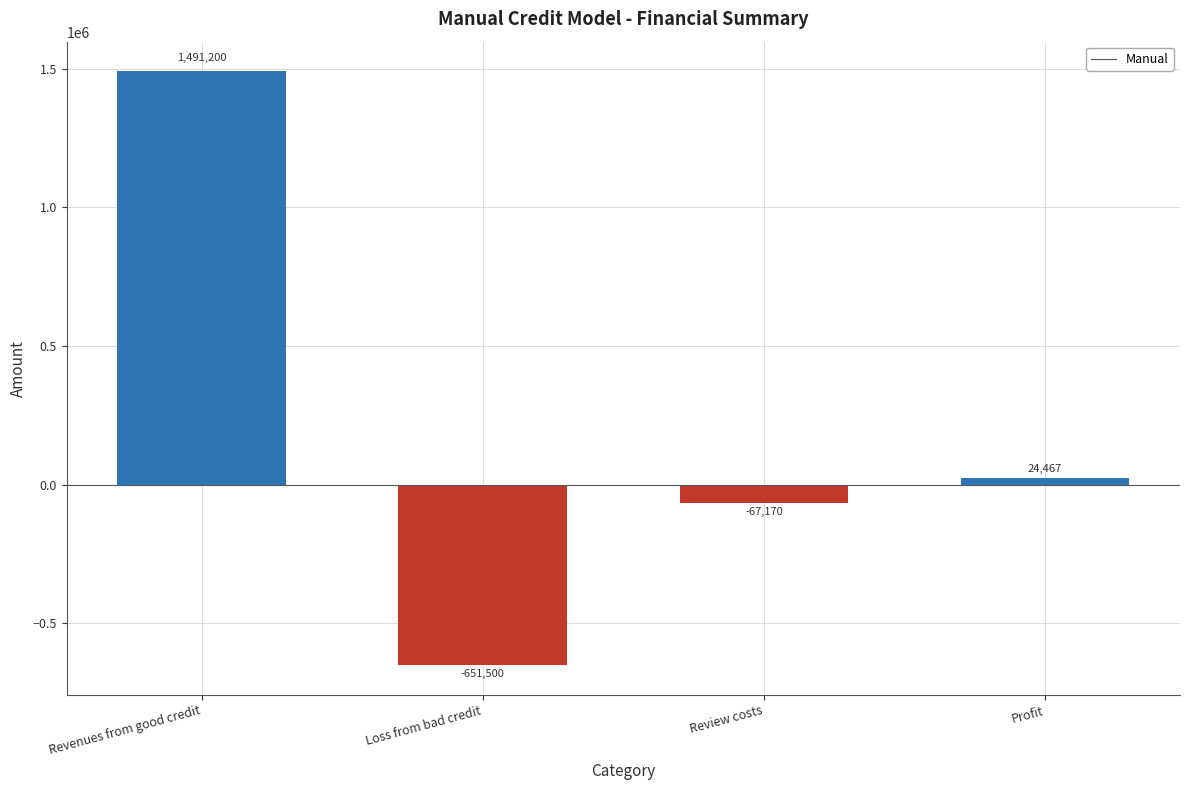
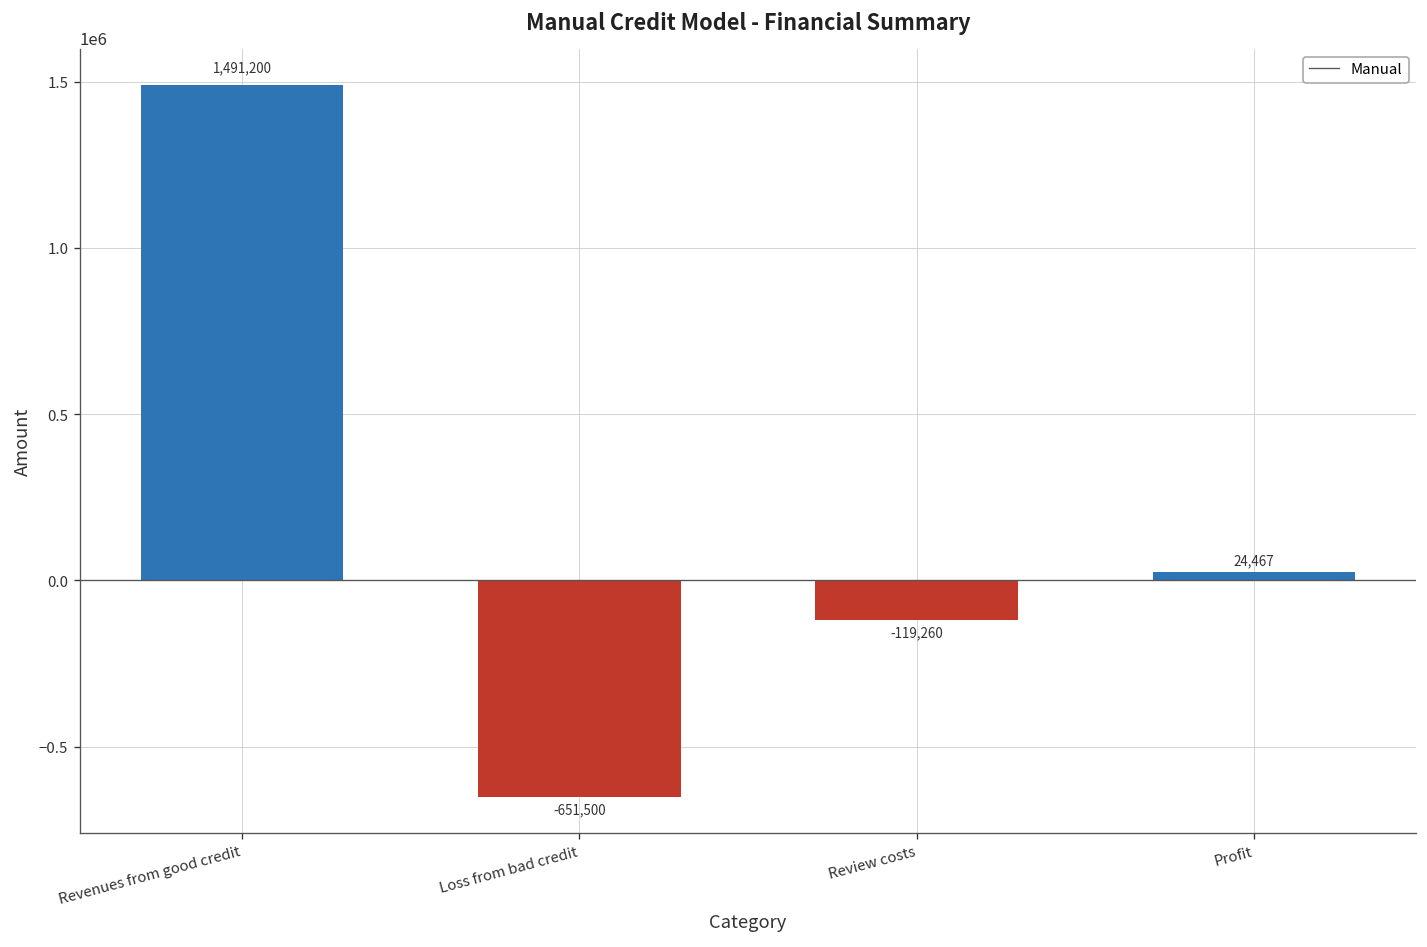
Review costs: -67,170 -> -119,260
